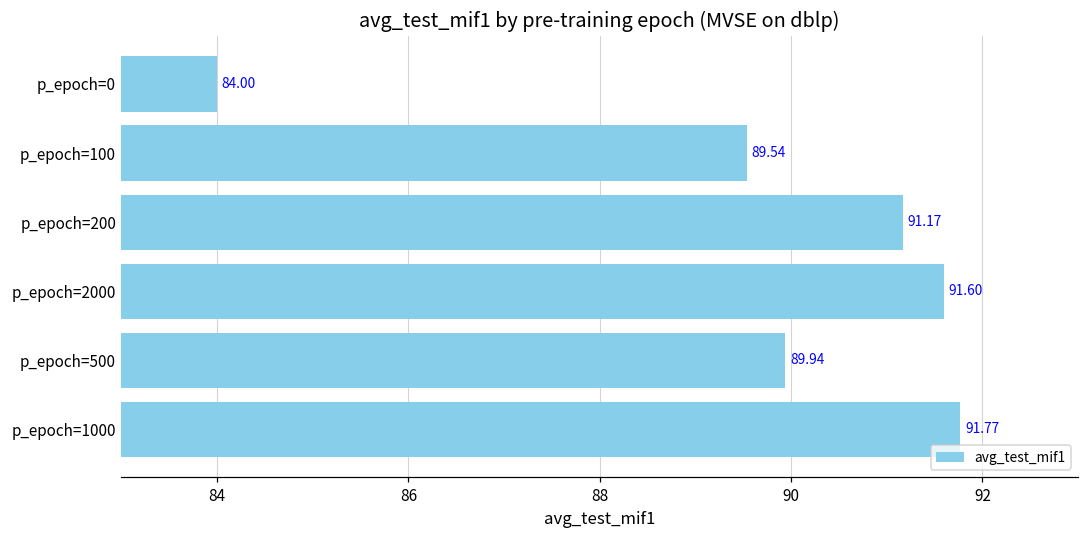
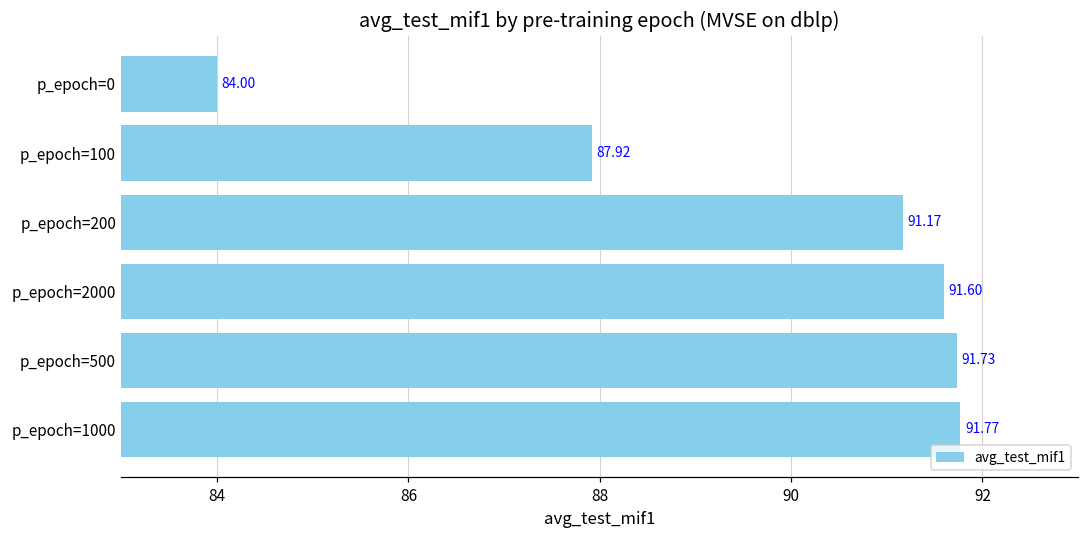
p_epoch=100: 89.54 -> 87.92
p_epoch=500: 89.94 -> 91.73
